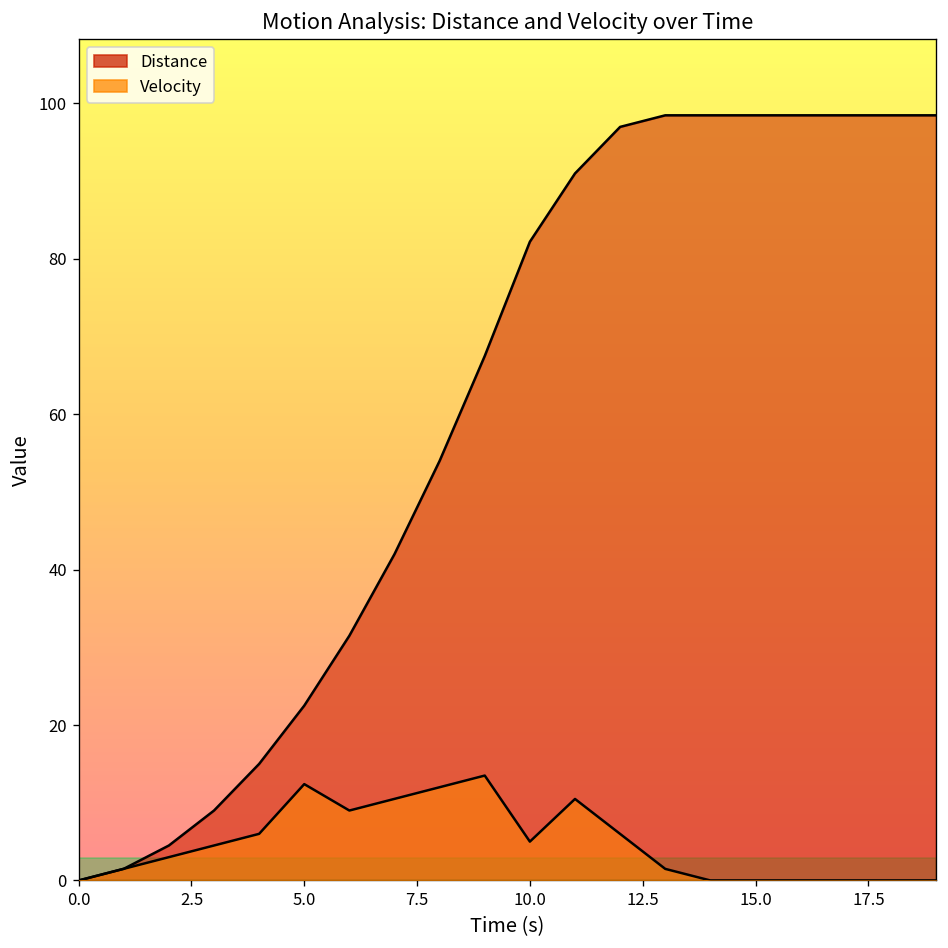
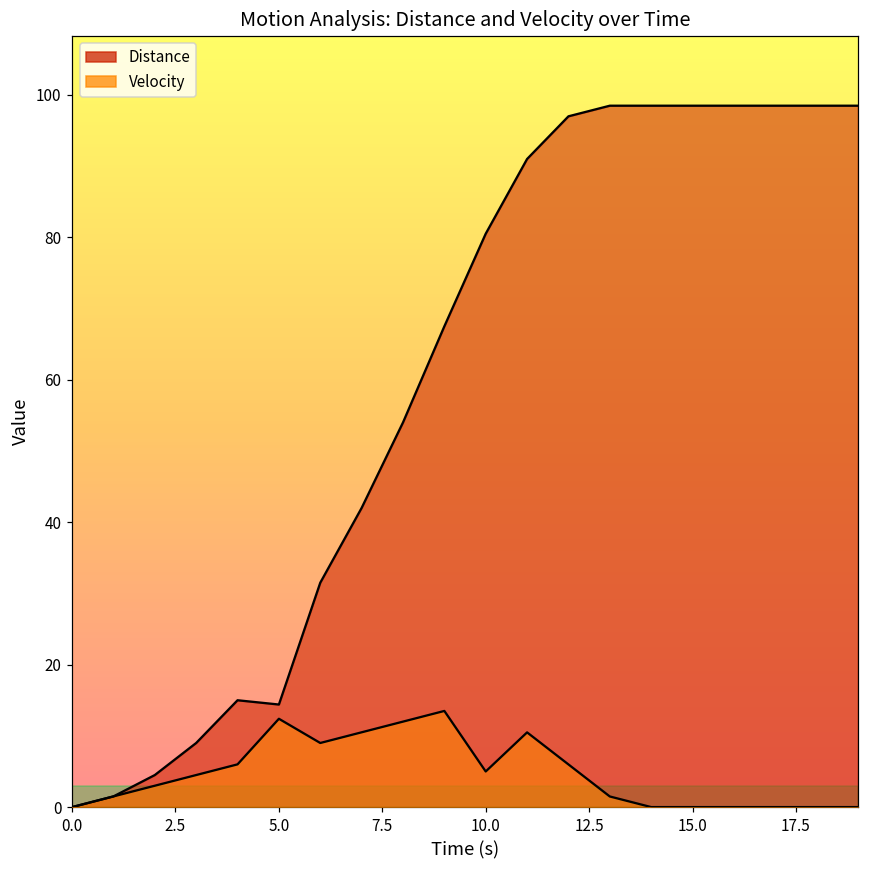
Distance, 5.0: 23 -> 14
Distance, 10.0: 82 -> 81
